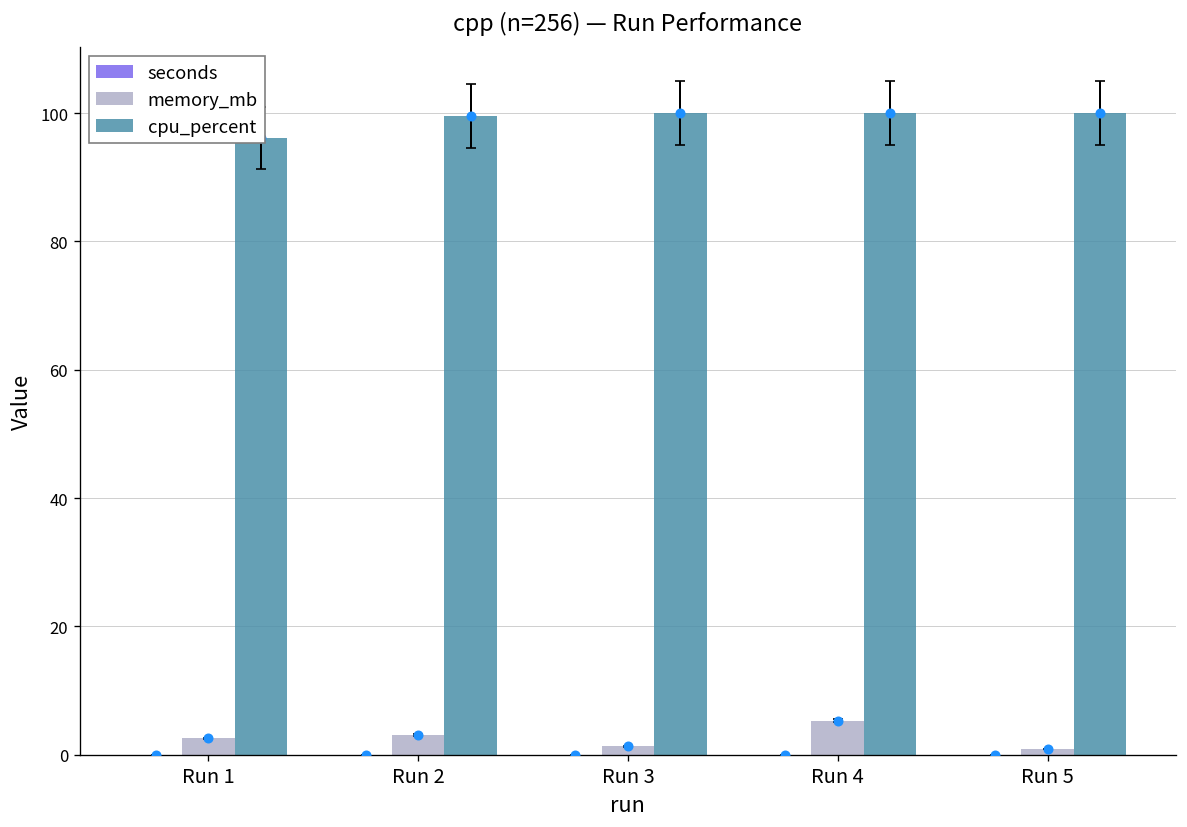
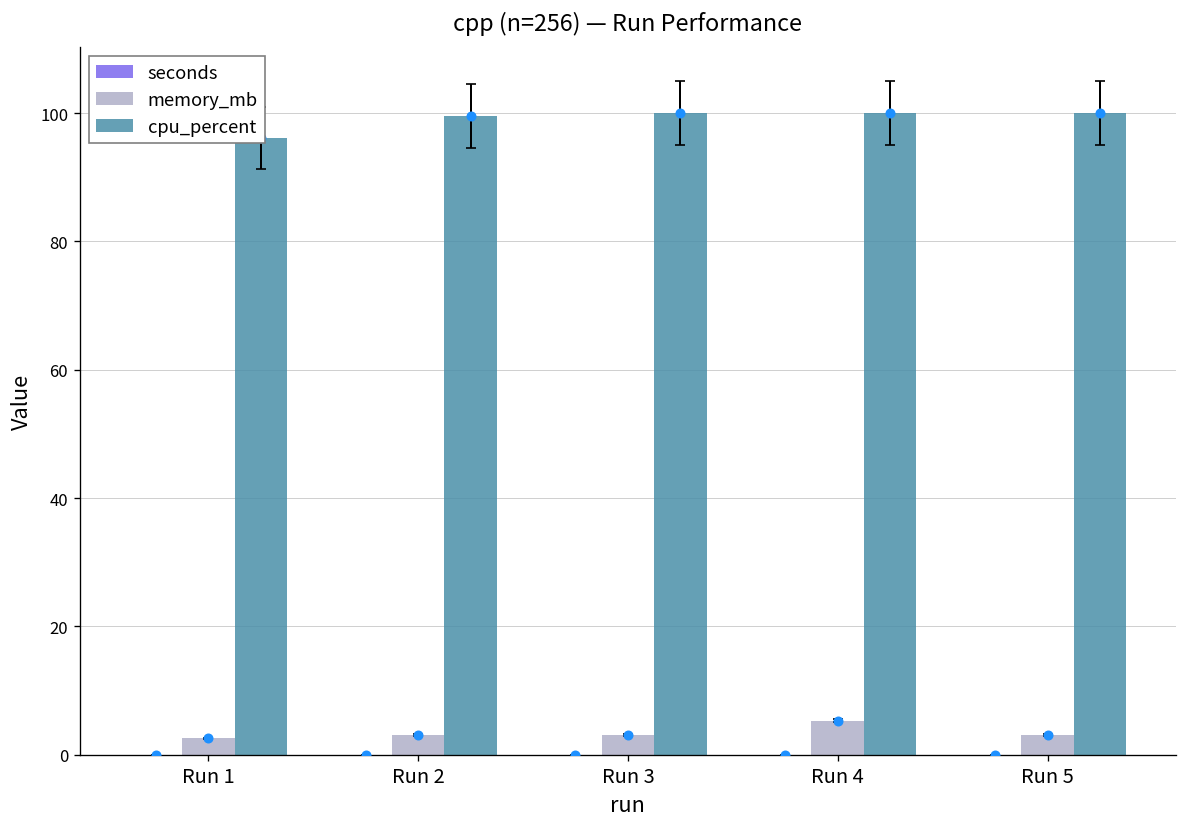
memory_mb, Run 3: 1 -> 3
memory_mb, Run 5: 1 -> 3
